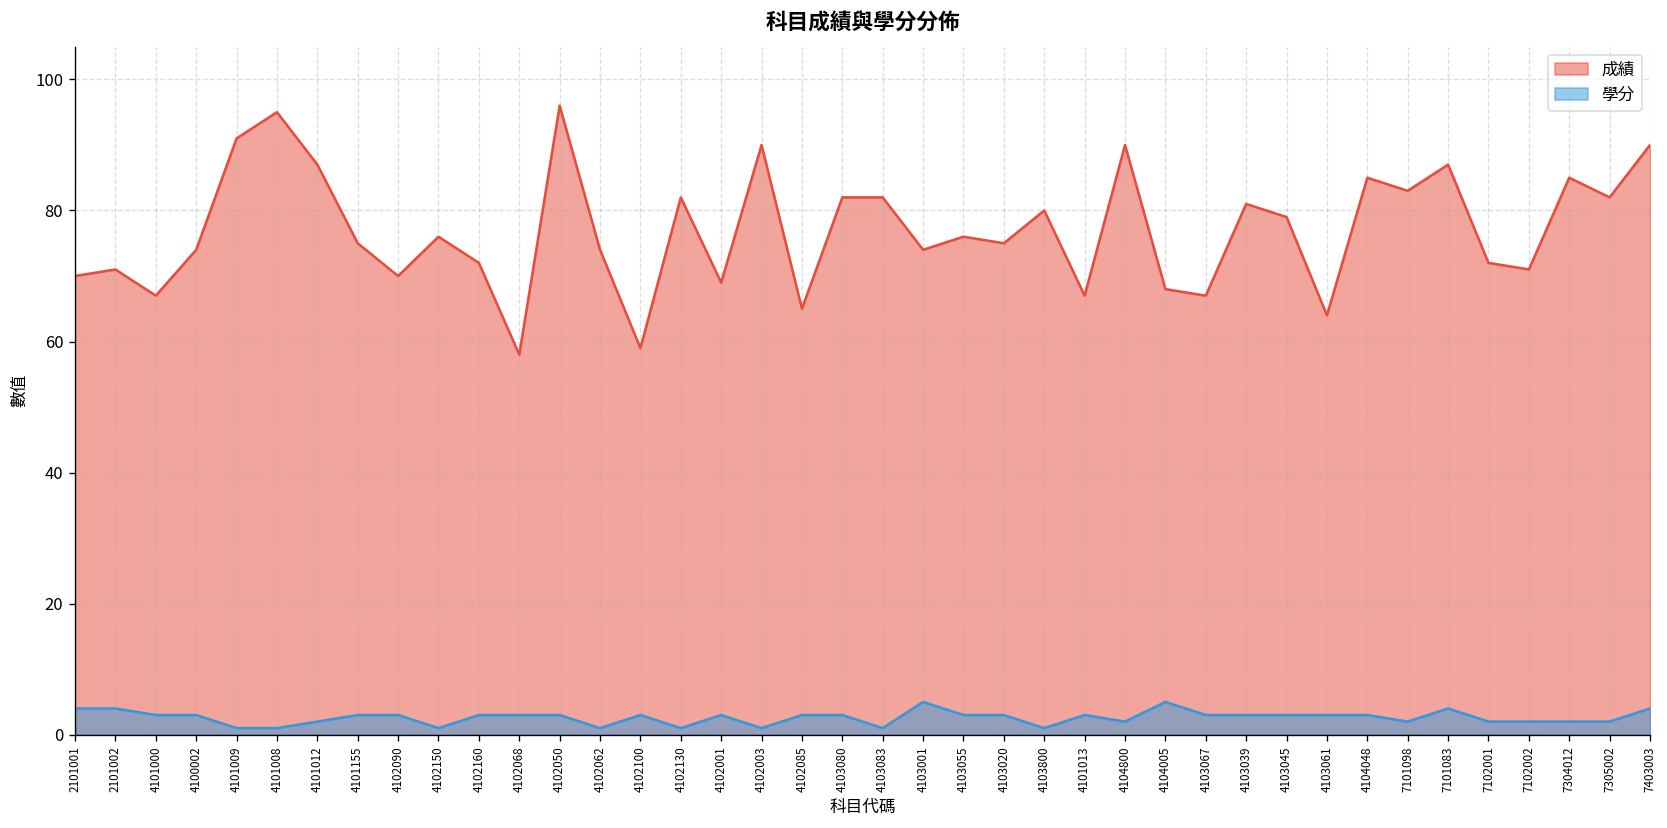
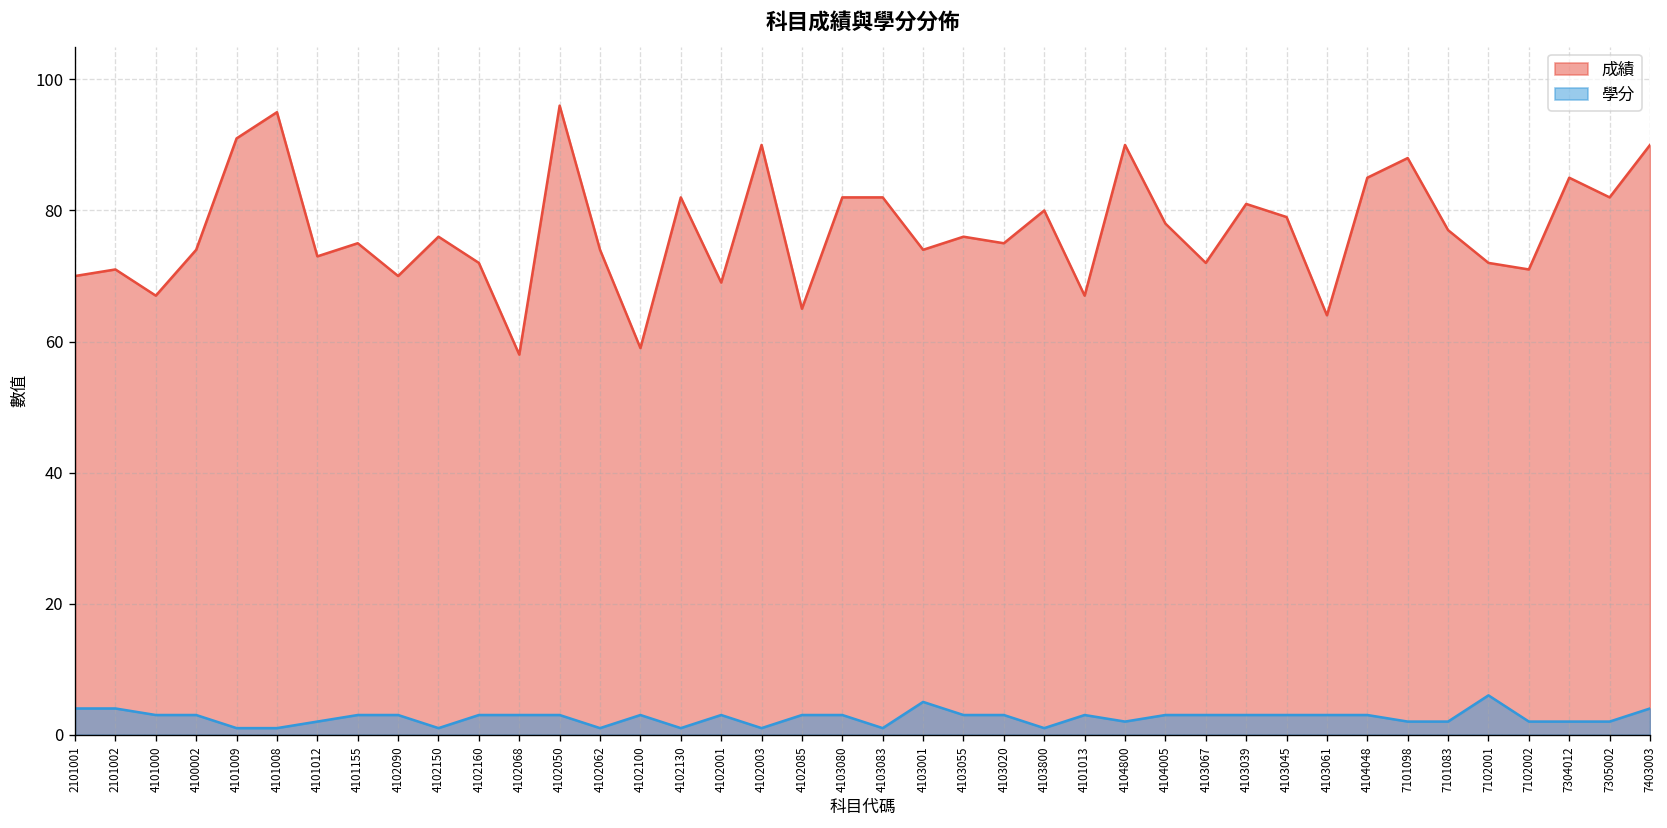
成績, 4101012: 87 -> 73
成績, 4104005: 68 -> 78
學分, 4104005: 5 -> 3
成績, 4103067: 67 -> 72
成績, 7101098: 83 -> 88
成績, 7101083: 87 -> 77
學分, 7101083: 4 -> 2
學分, 7102001: 2 -> 6
